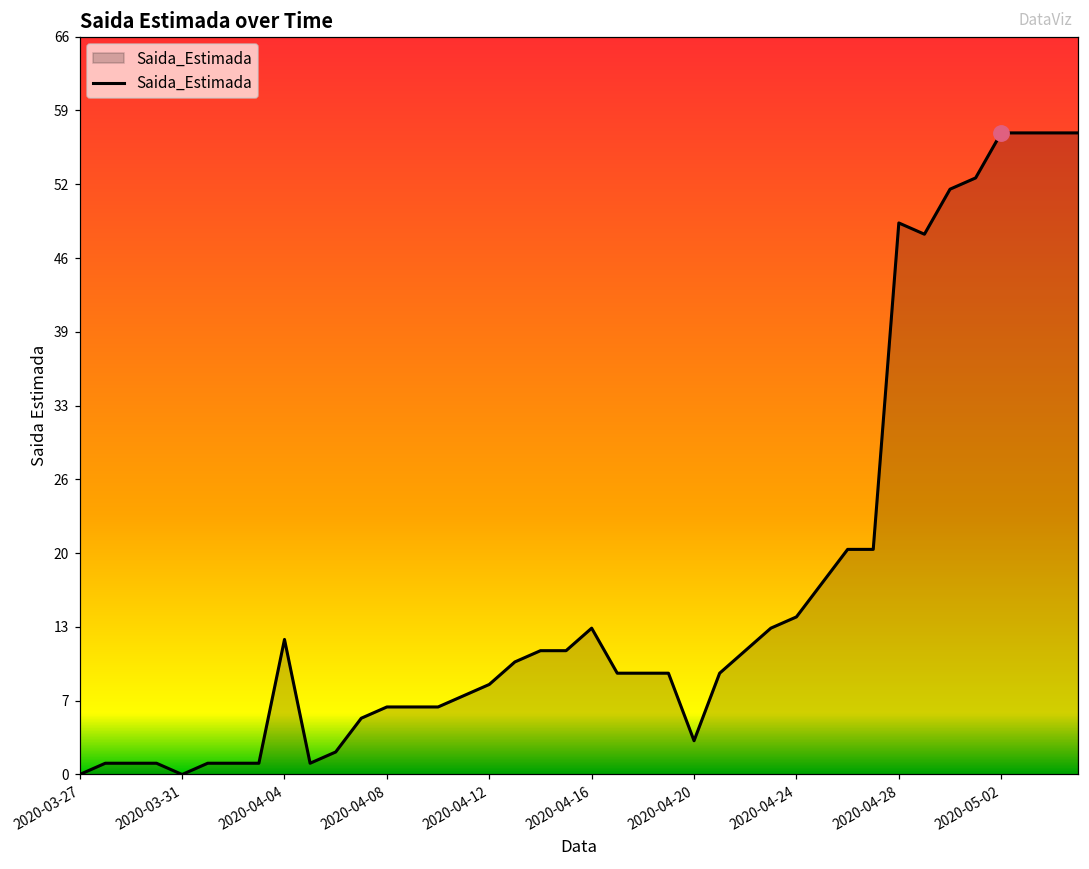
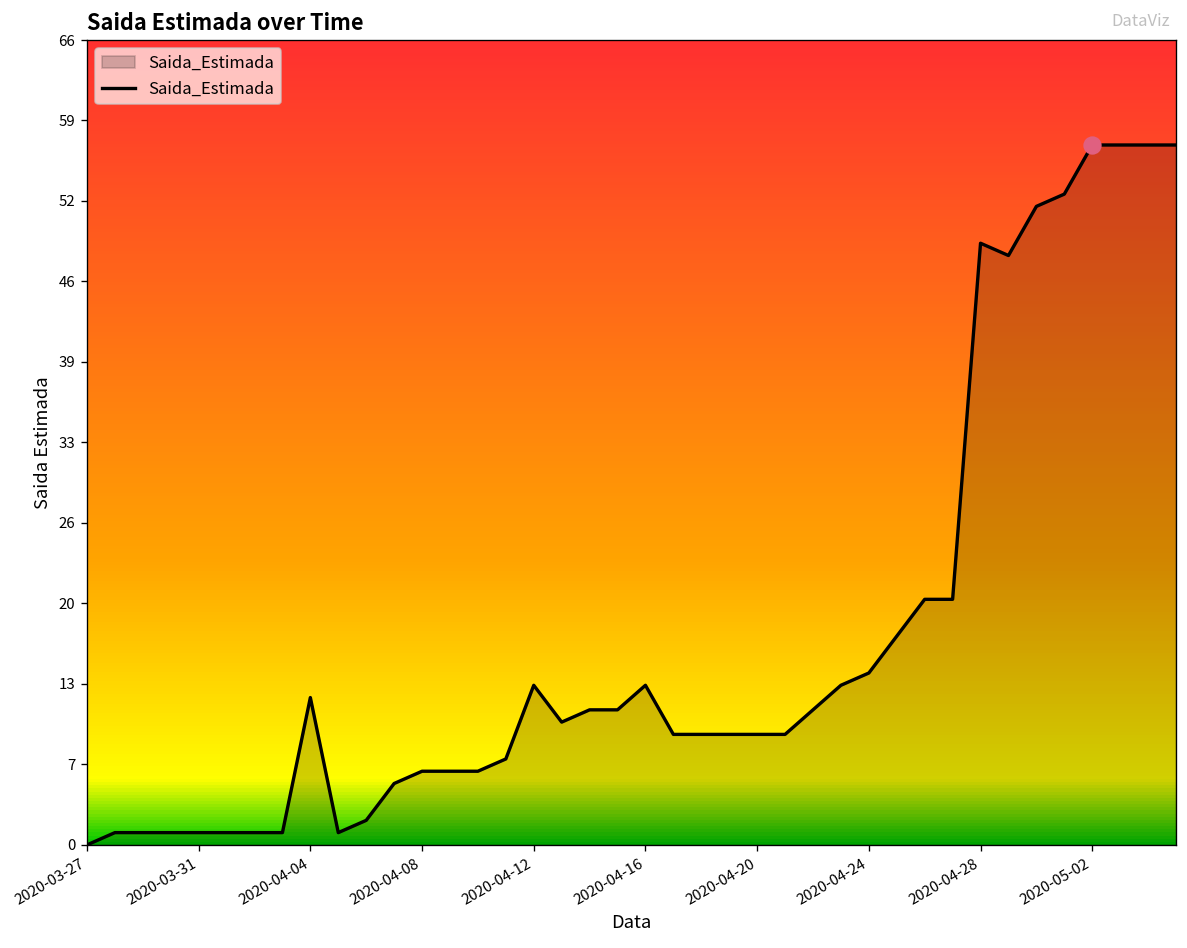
Saida_Estimada, 2020-03-31: 0 -> 1
Saida_Estimada, 2020-04-12: 8 -> 13
Saida_Estimada, 2020-04-20: 3 -> 9
